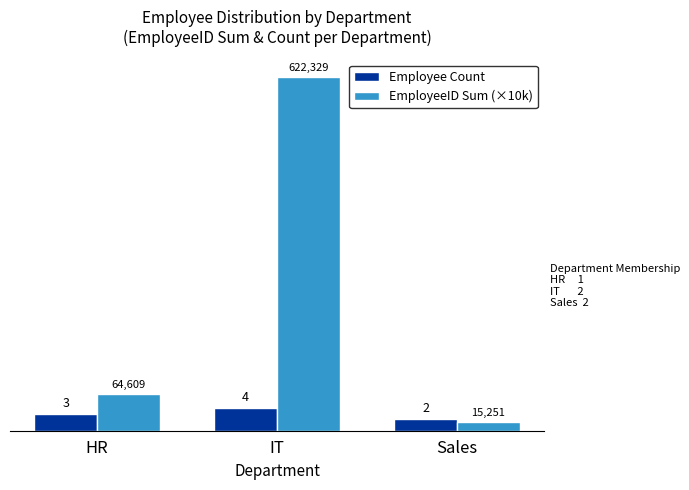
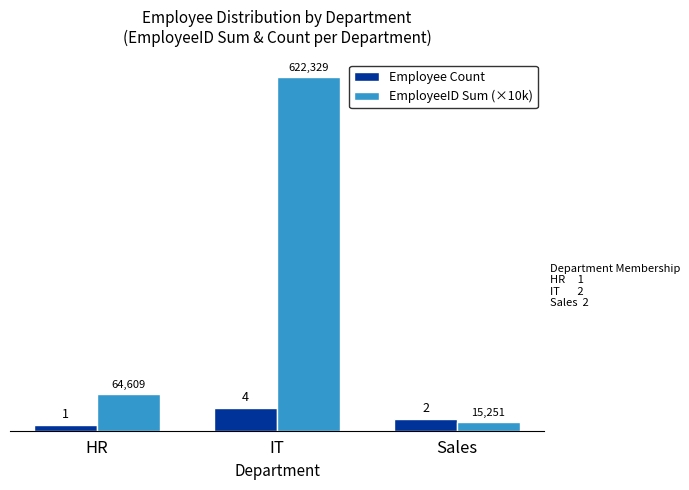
Employee Count, HR: 3 -> 1
